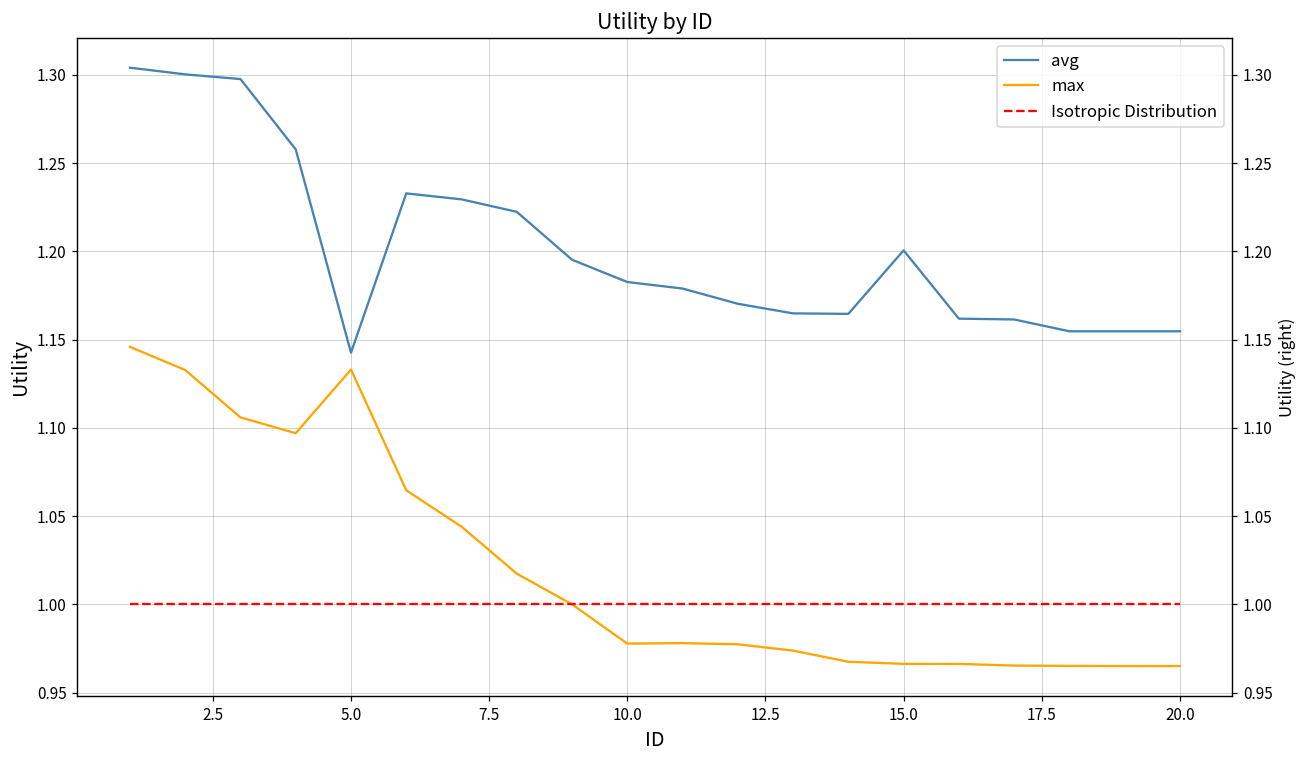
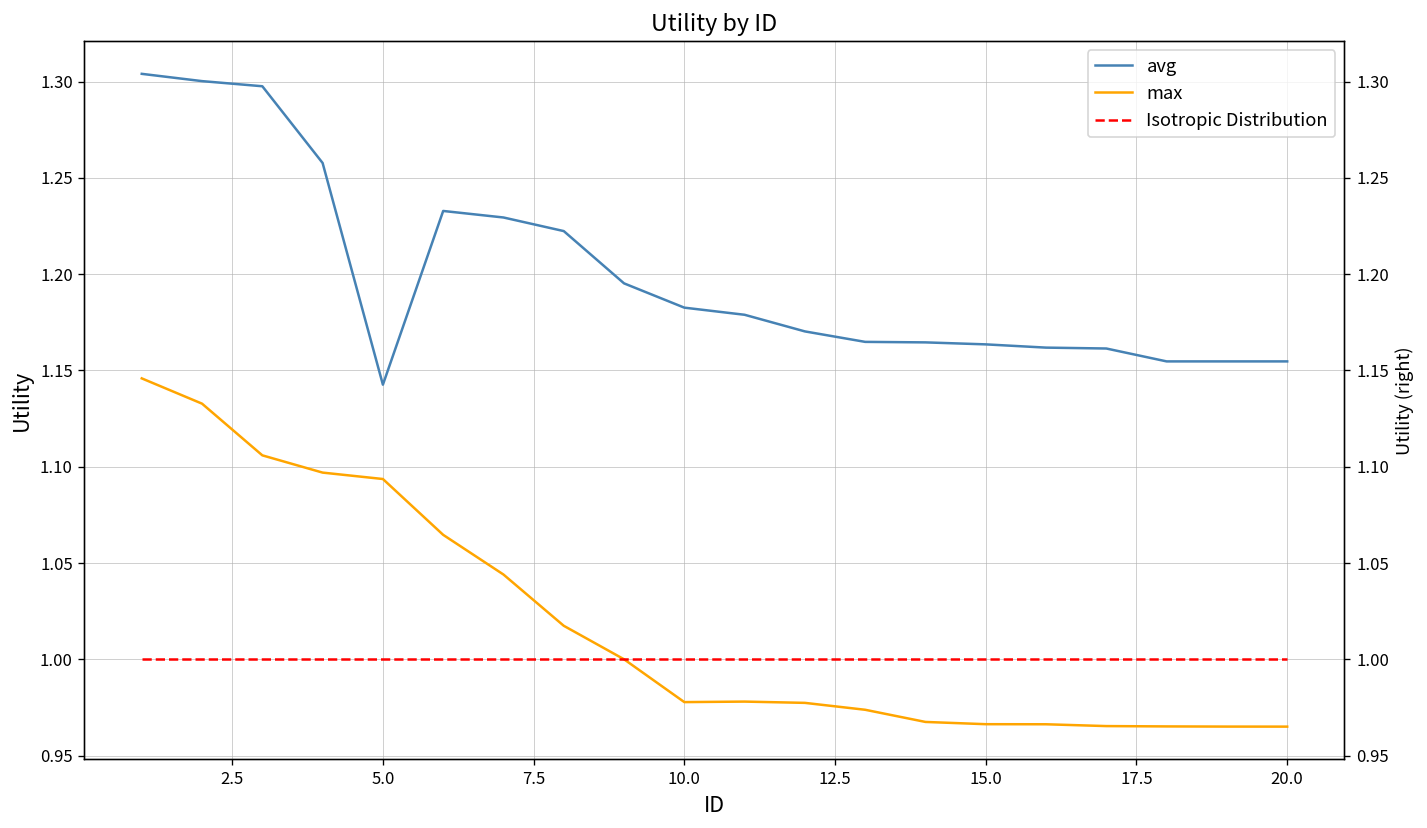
max, 5.0: 1.133 -> 1.094
avg, 15.0: 1.201 -> 1.164
